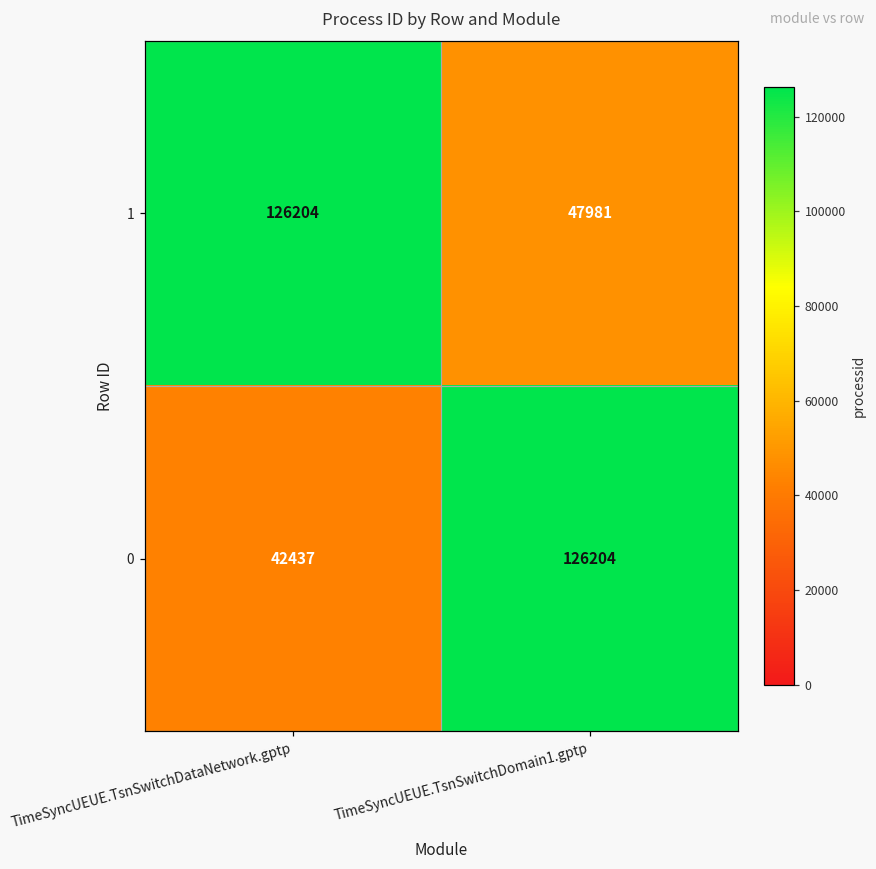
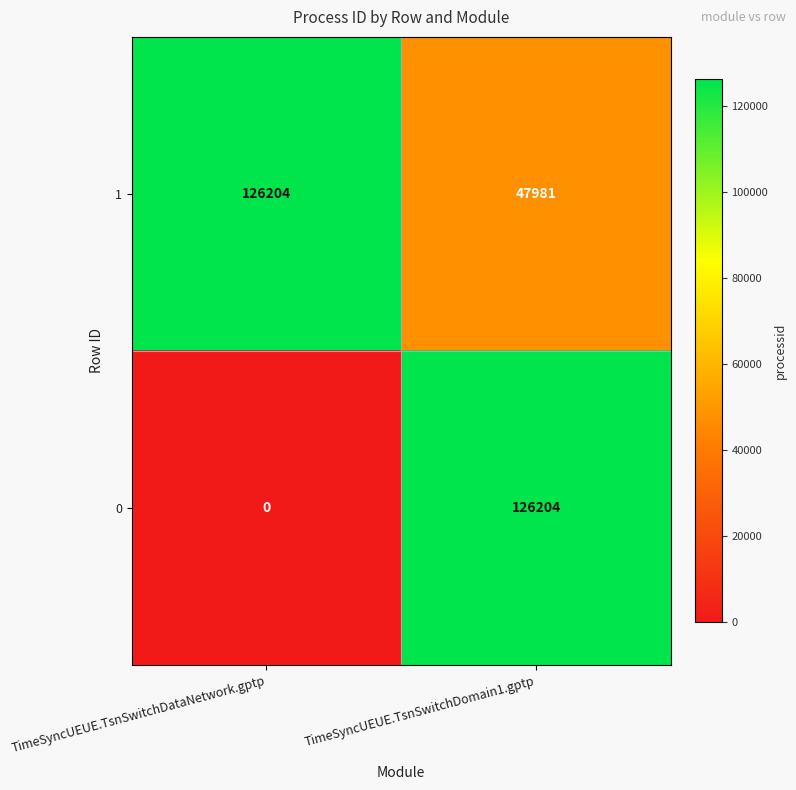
0, TimeSyncUEUE.TsnSwitchDataNetwork.gptp: 42437 -> 0
